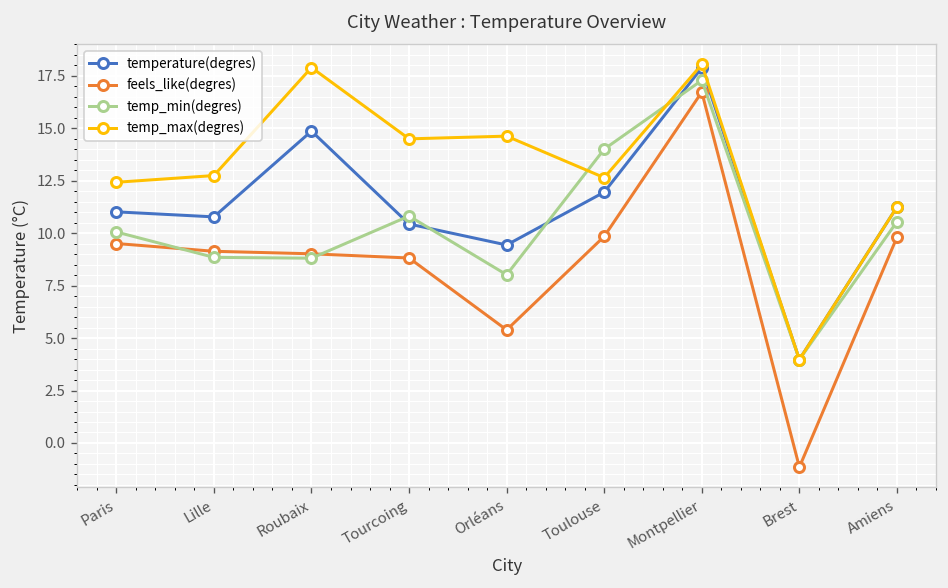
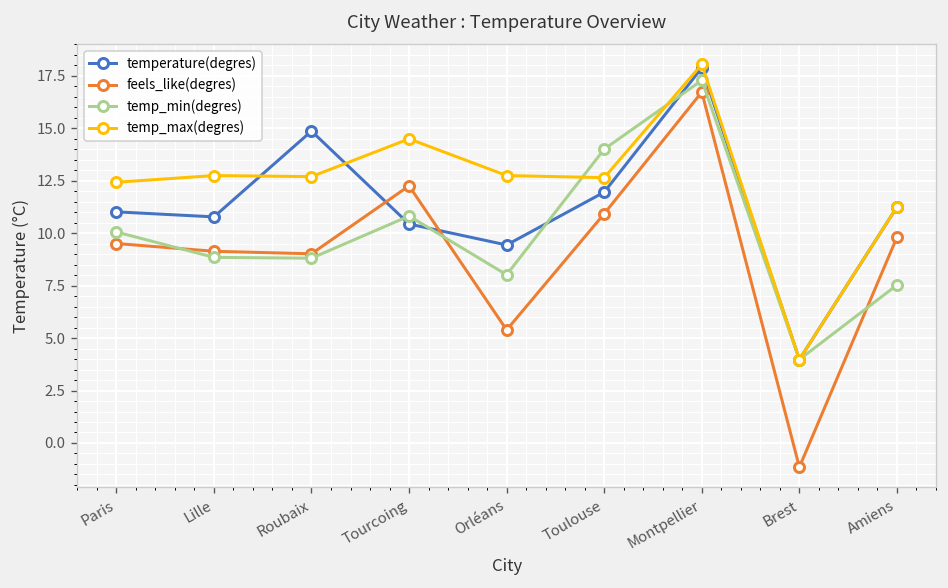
temp_max(degres), Roubaix: 17.9 -> 12.7
feels_like(degres), Tourcoing: 8.8 -> 12.3
temp_max(degres), Orléans: 14.6 -> 12.8
feels_like(degres), Toulouse: 9.9 -> 10.9
temp_min(degres), Amiens: 10.6 -> 7.5
